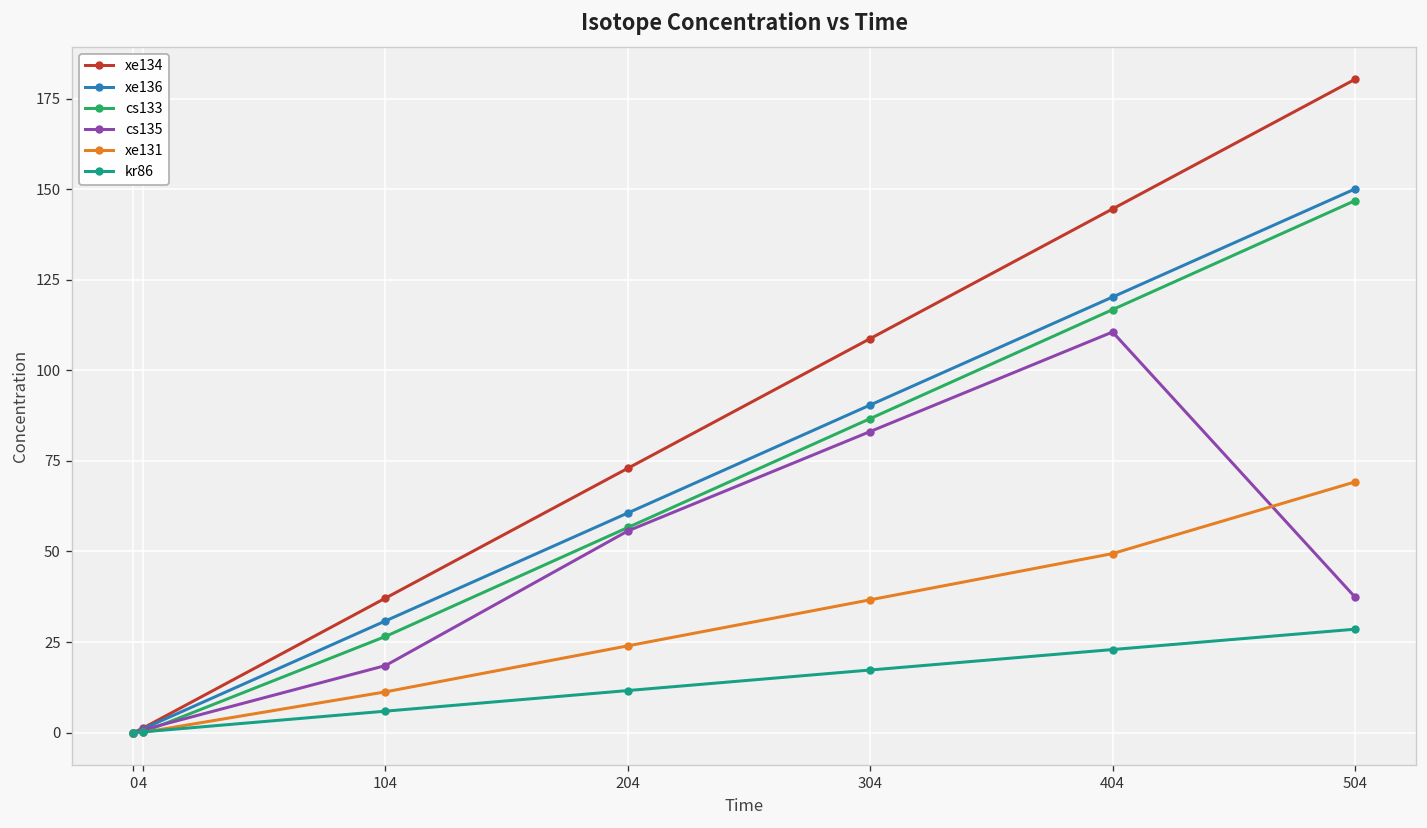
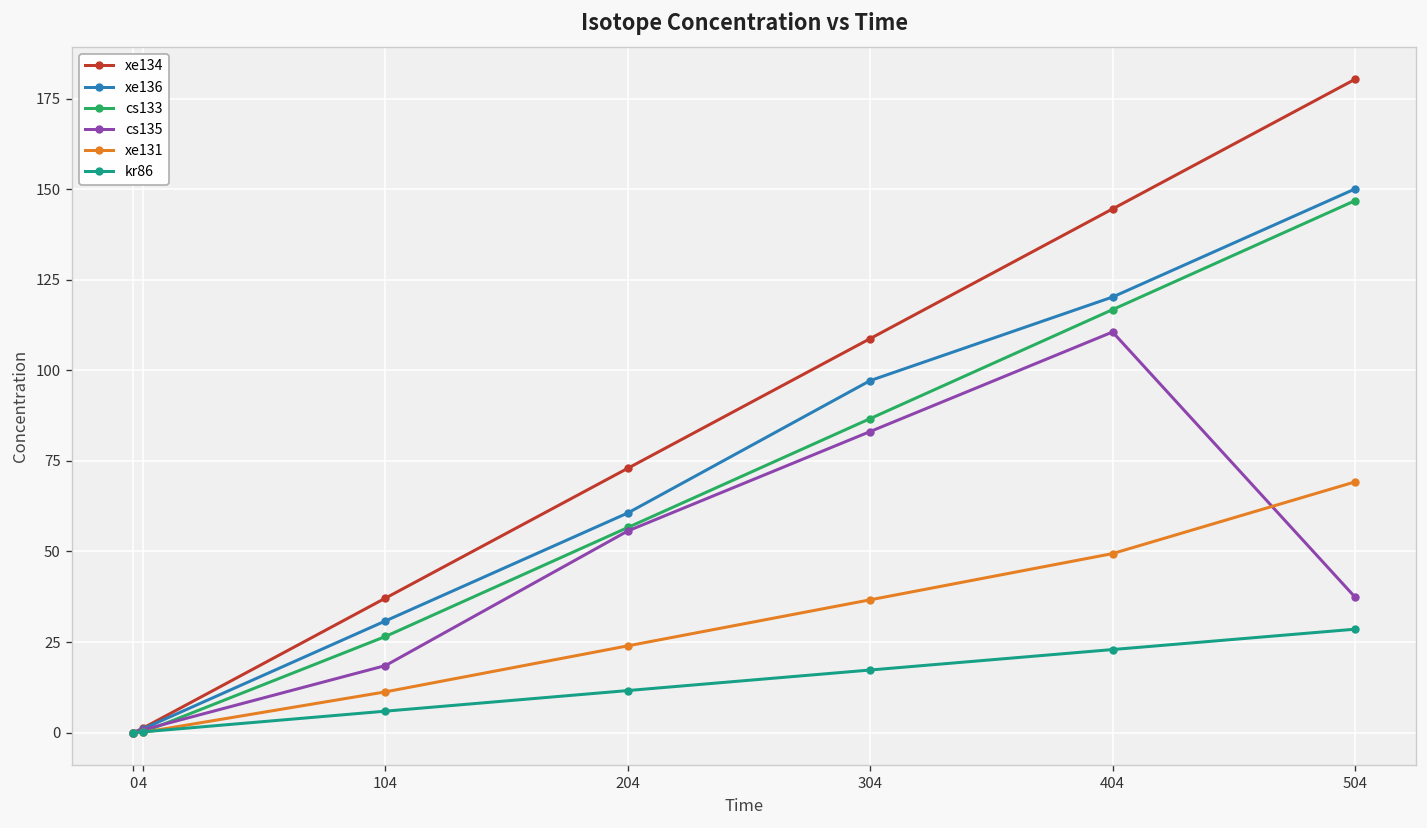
xe136, 304: 90 -> 97
